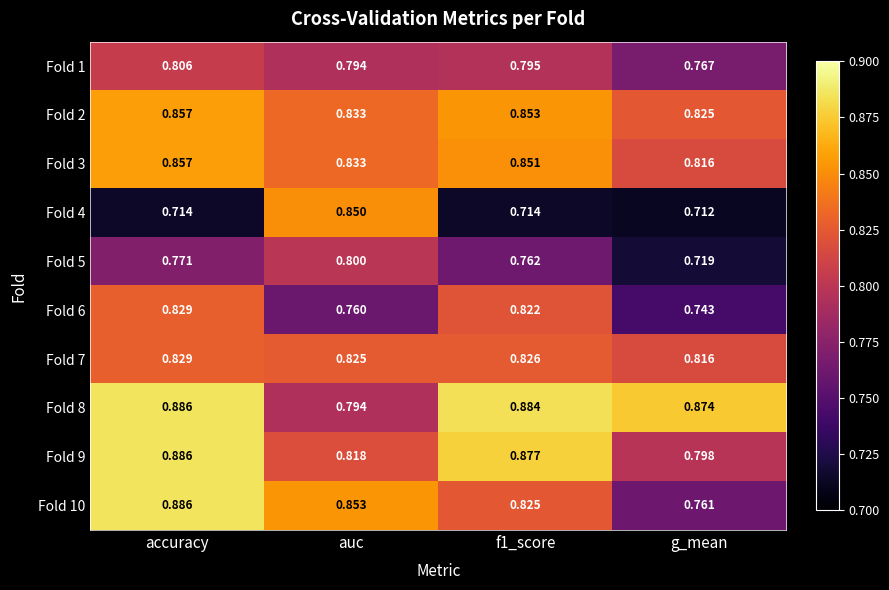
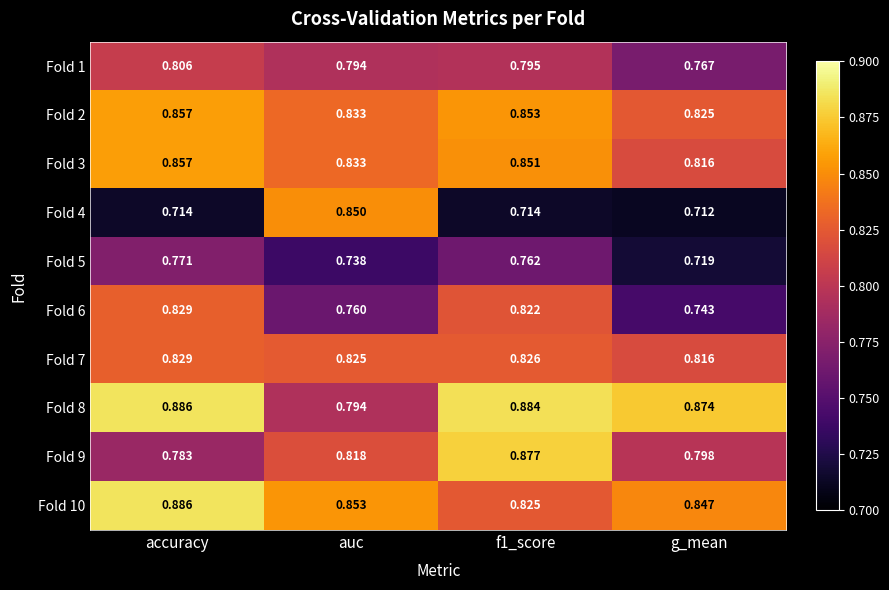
Fold 5, auc: 0.800 -> 0.738
Fold 9, accuracy: 0.886 -> 0.783
Fold 10, g_mean: 0.761 -> 0.847
